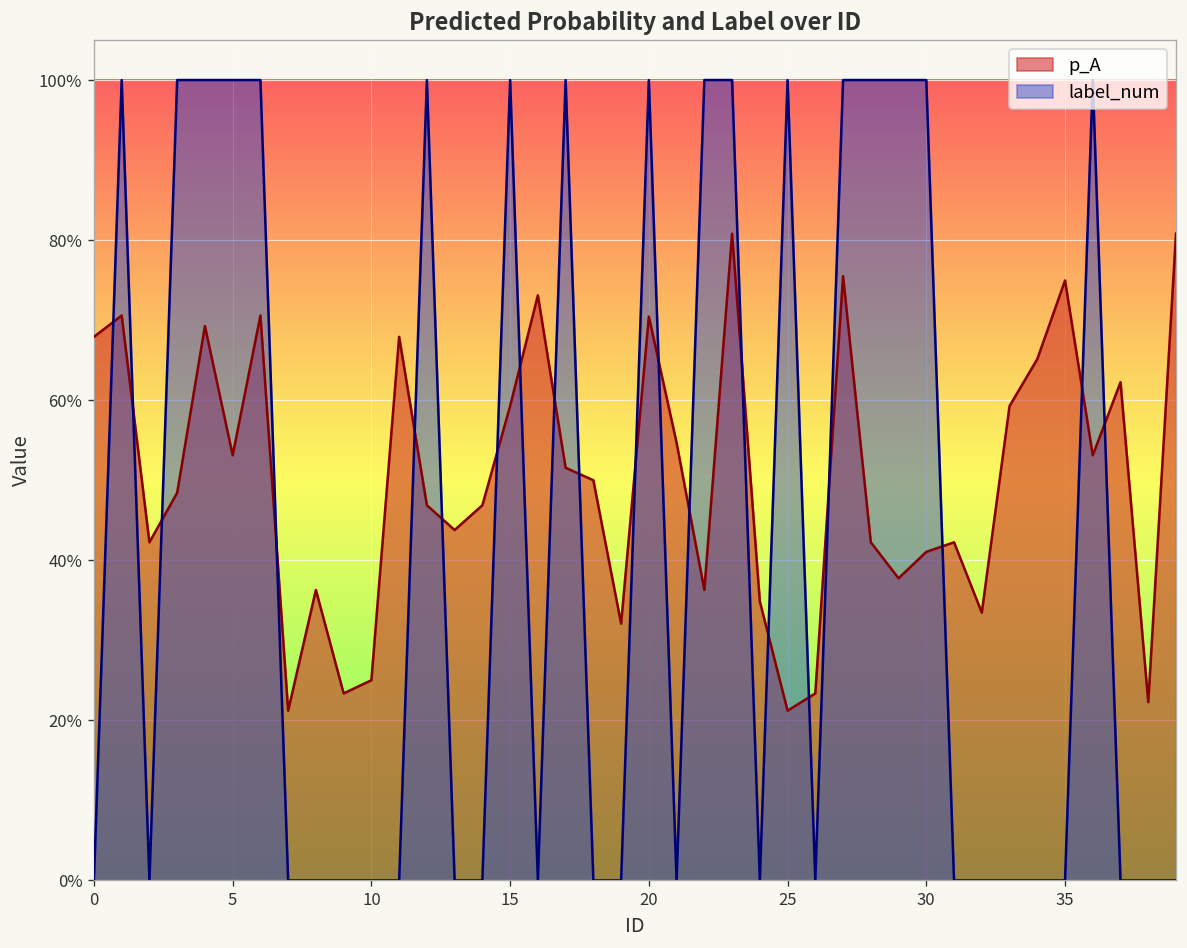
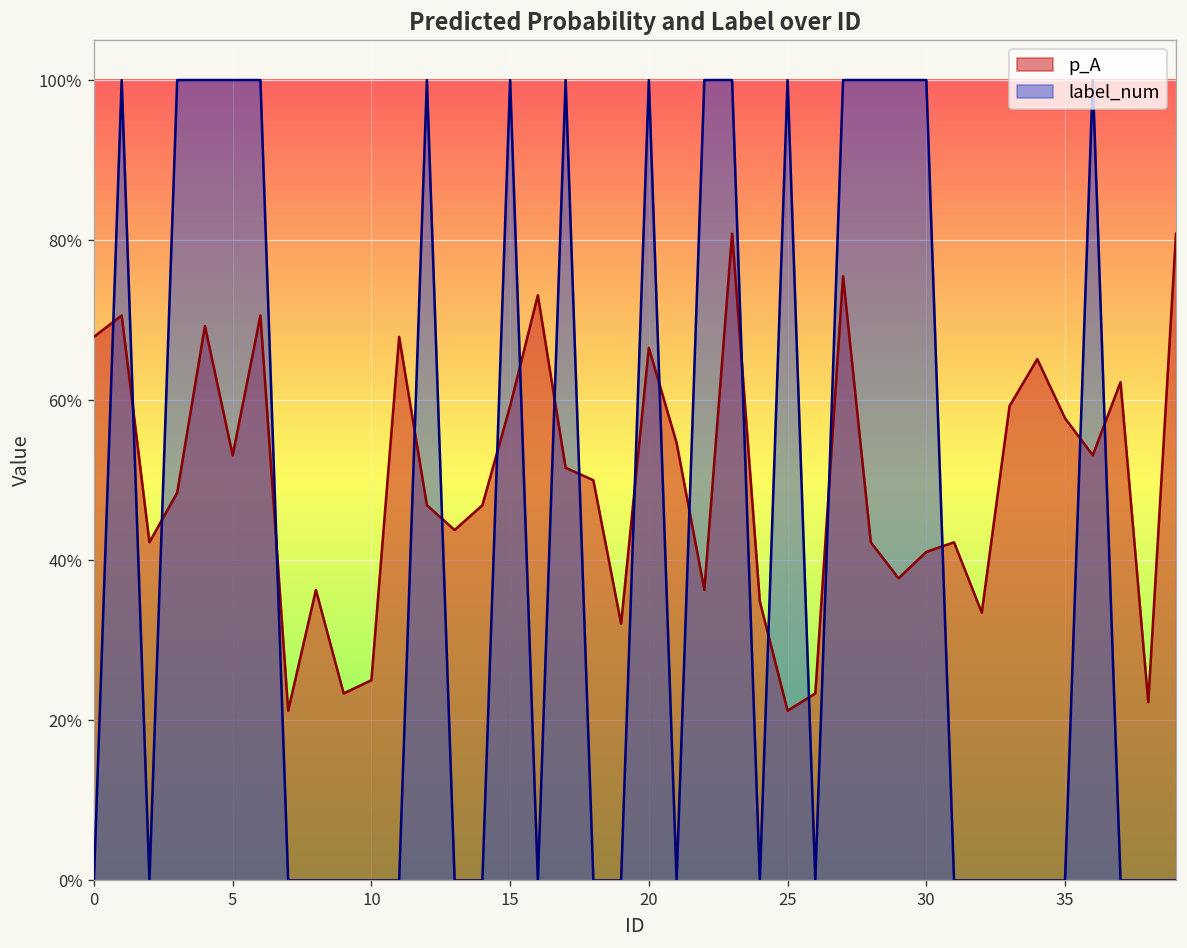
p_A, 20: 70% -> 67%
p_A, 35: 75% -> 58%
